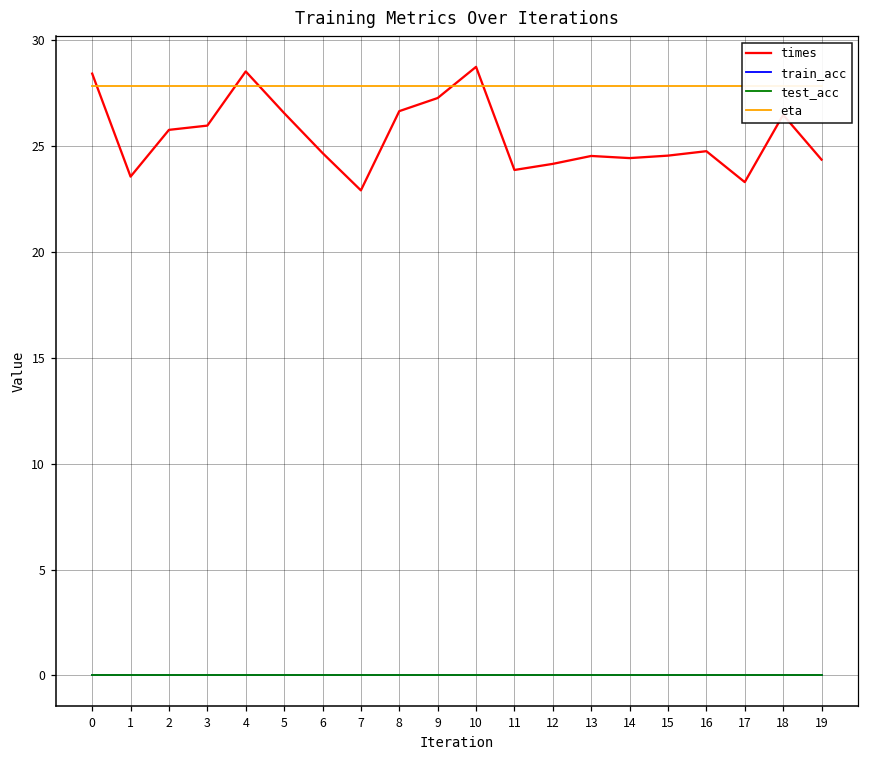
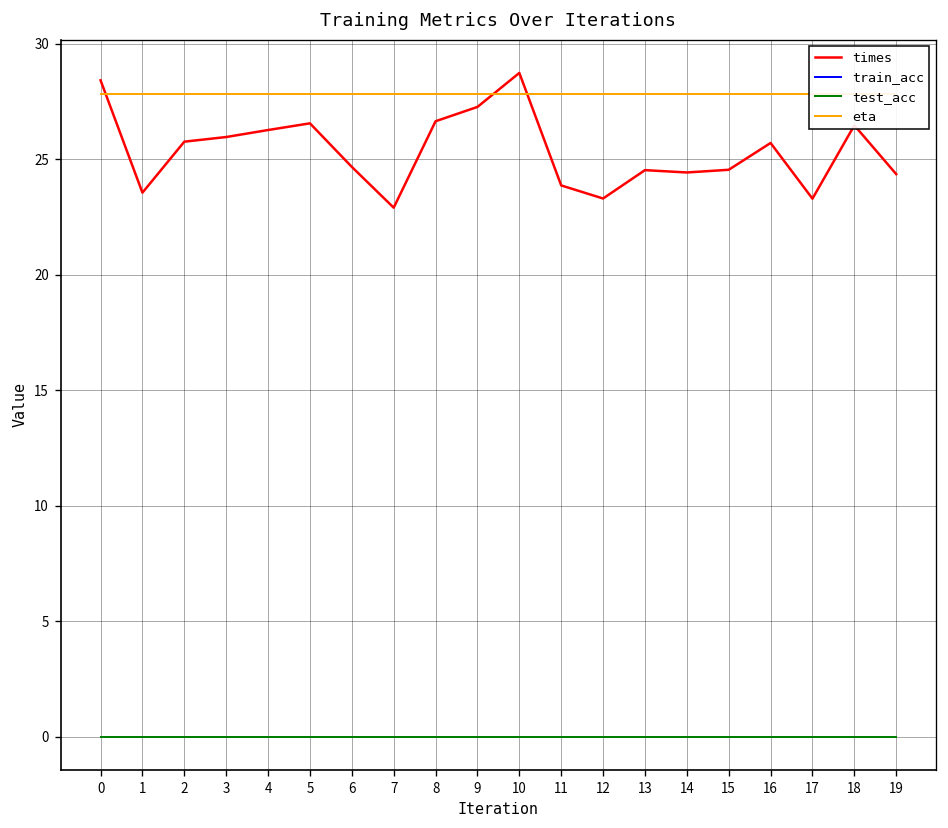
times, 4: 28.5 -> 26.3
times, 12: 24.1 -> 23.3
times, 16: 24.7 -> 25.7
